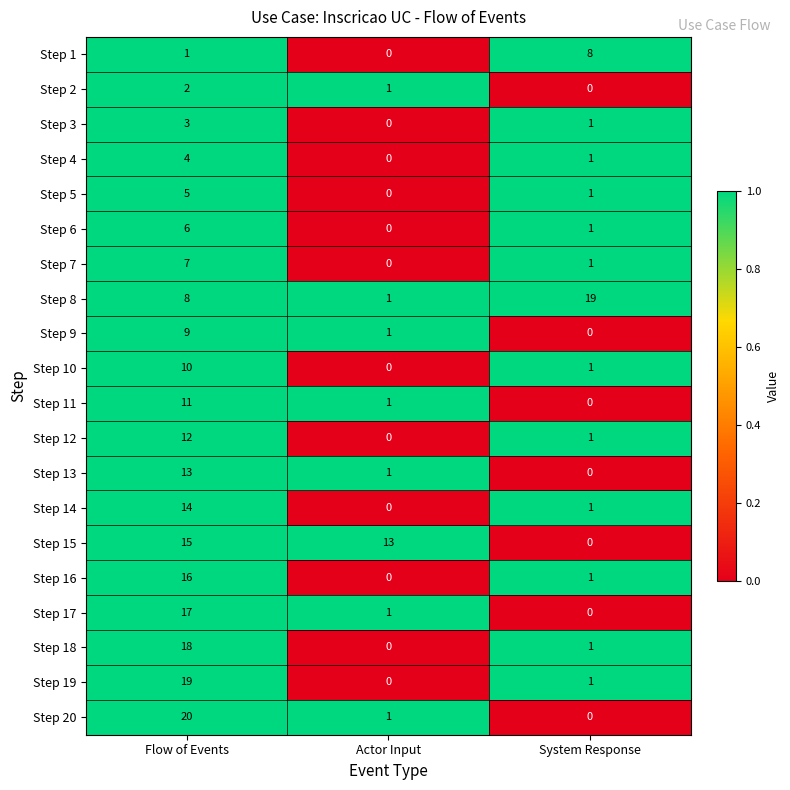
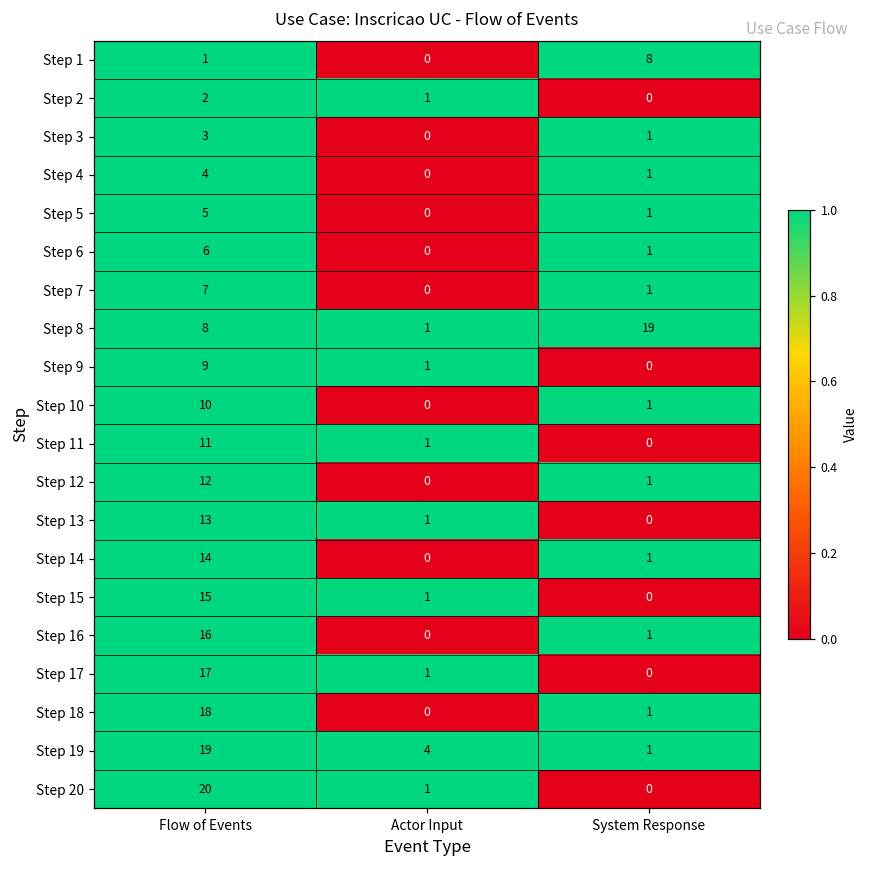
Step 15, Actor Input: 13 -> 1
Step 19, Actor Input: 0 -> 4
